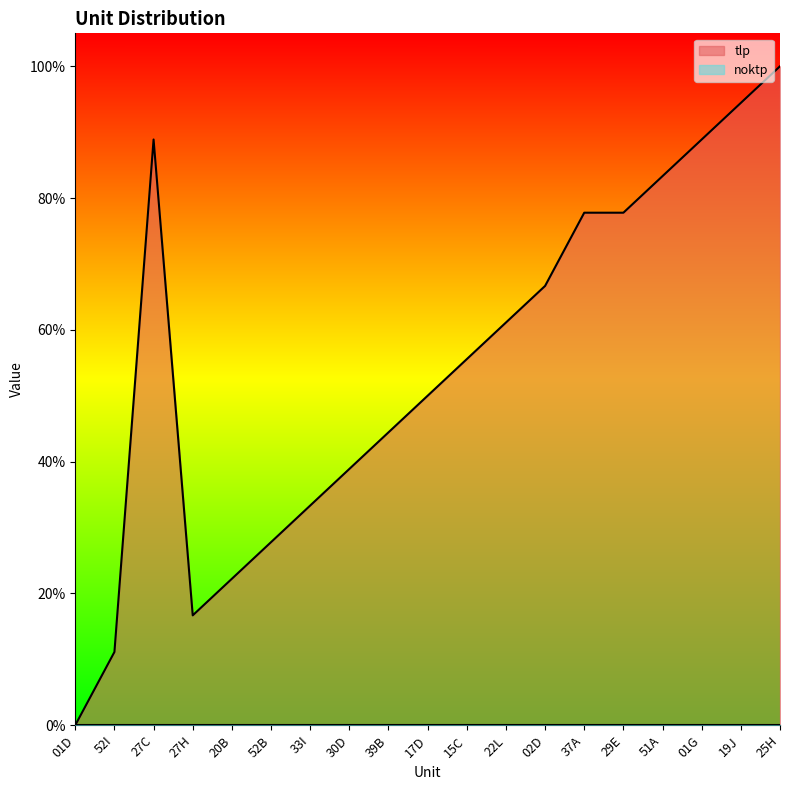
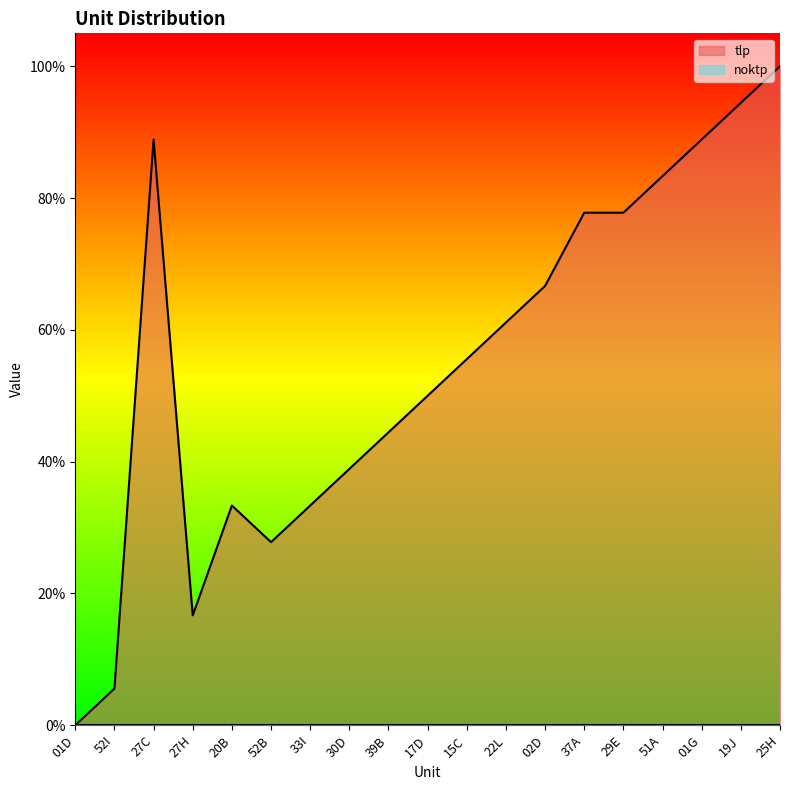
tlp, 52I: 11% -> 6%
tlp, 20B: 22% -> 33%
